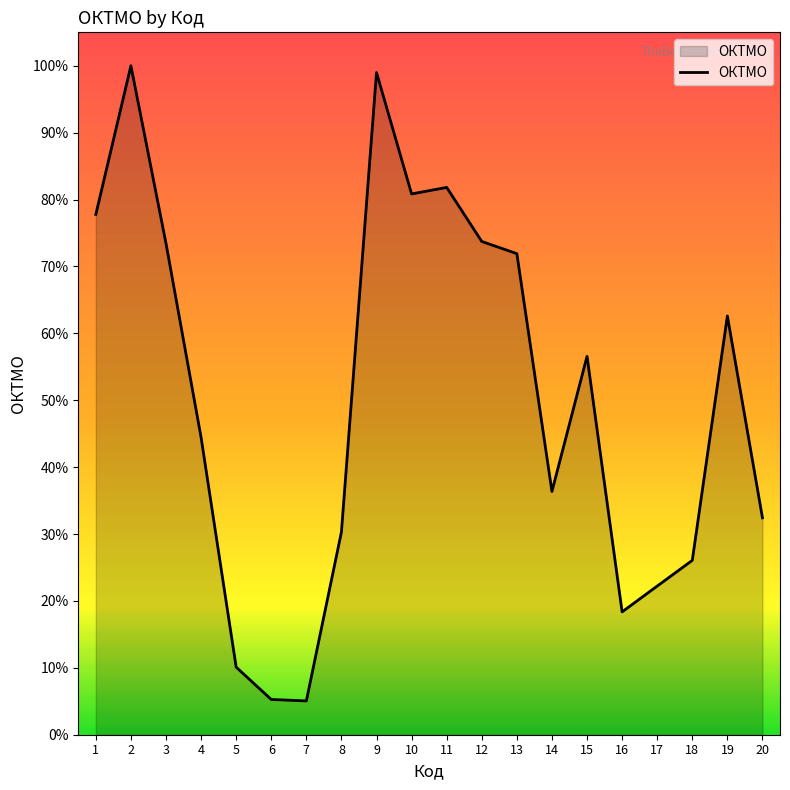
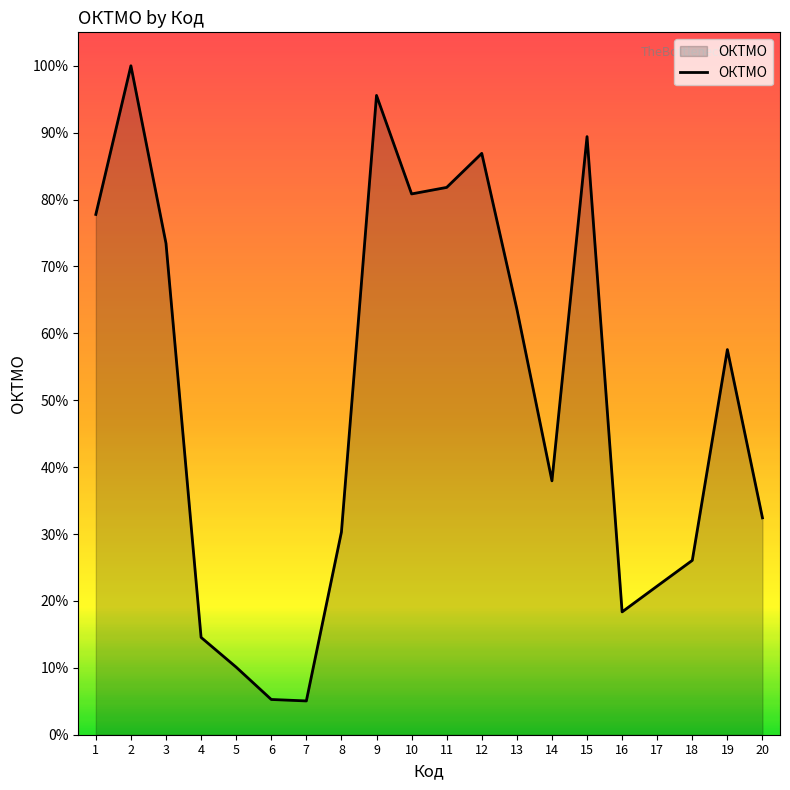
4: 44% -> 15%
9: 99% -> 96%
12: 74% -> 87%
13: 72% -> 64%
14: 36% -> 38%
15: 57% -> 89%
19: 63% -> 58%
